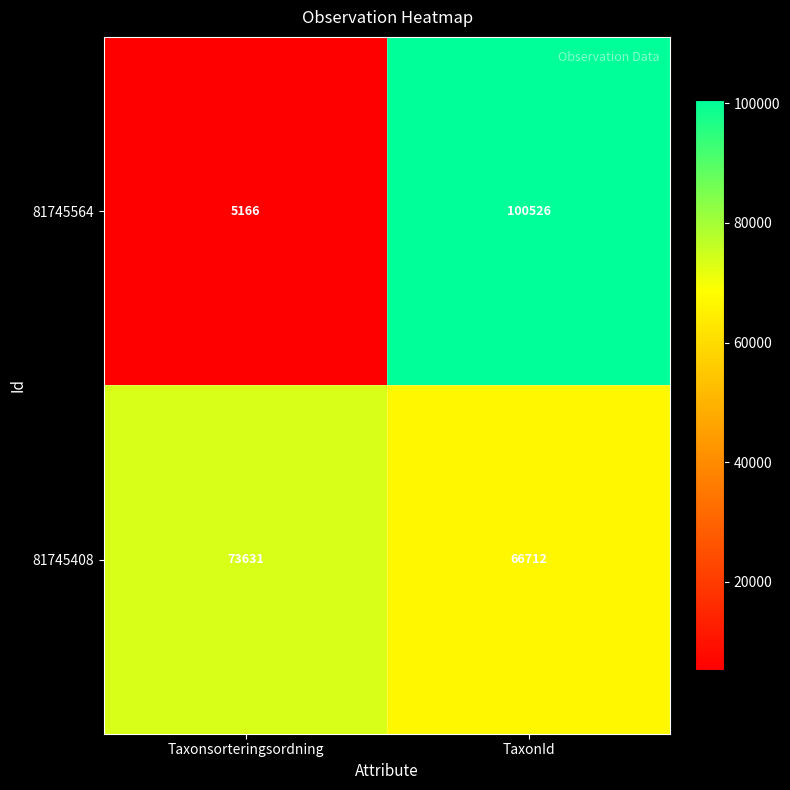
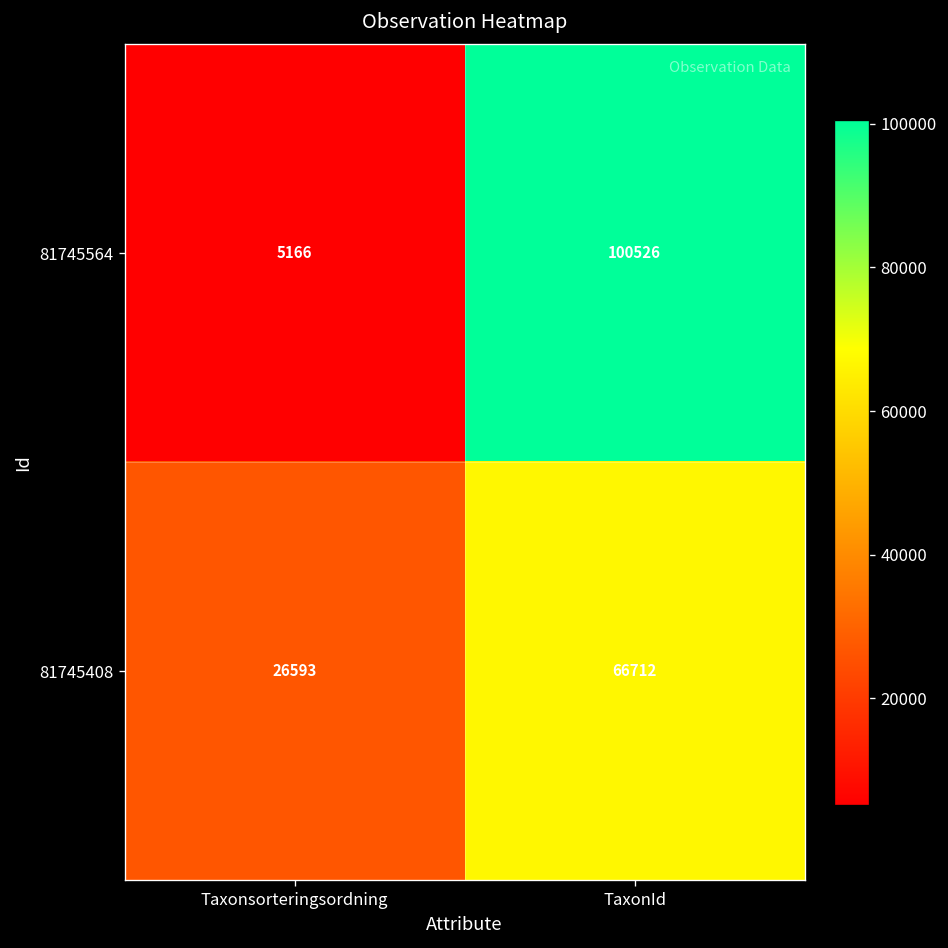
81745408, Taxonsorteringsordning: 73631 -> 26593
